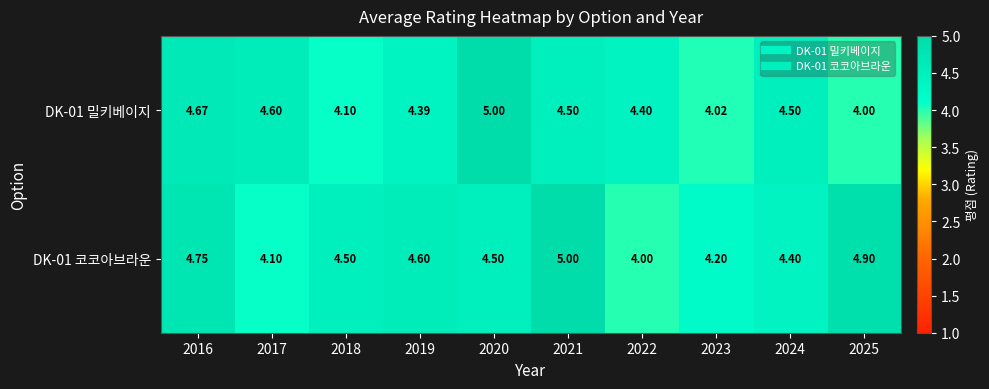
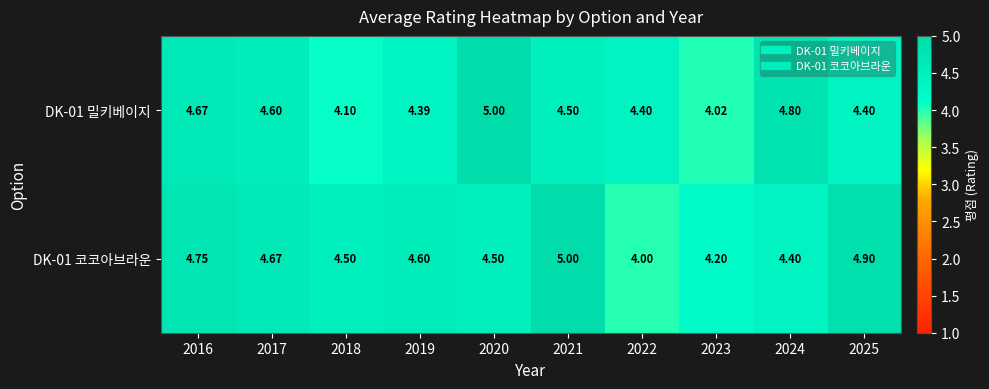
DK-01 밀키베이지, 2024: 4.50 -> 4.80
DK-01 밀키베이지, 2025: 4.00 -> 4.40
DK-01 코코아브라운, 2017: 4.10 -> 4.67
